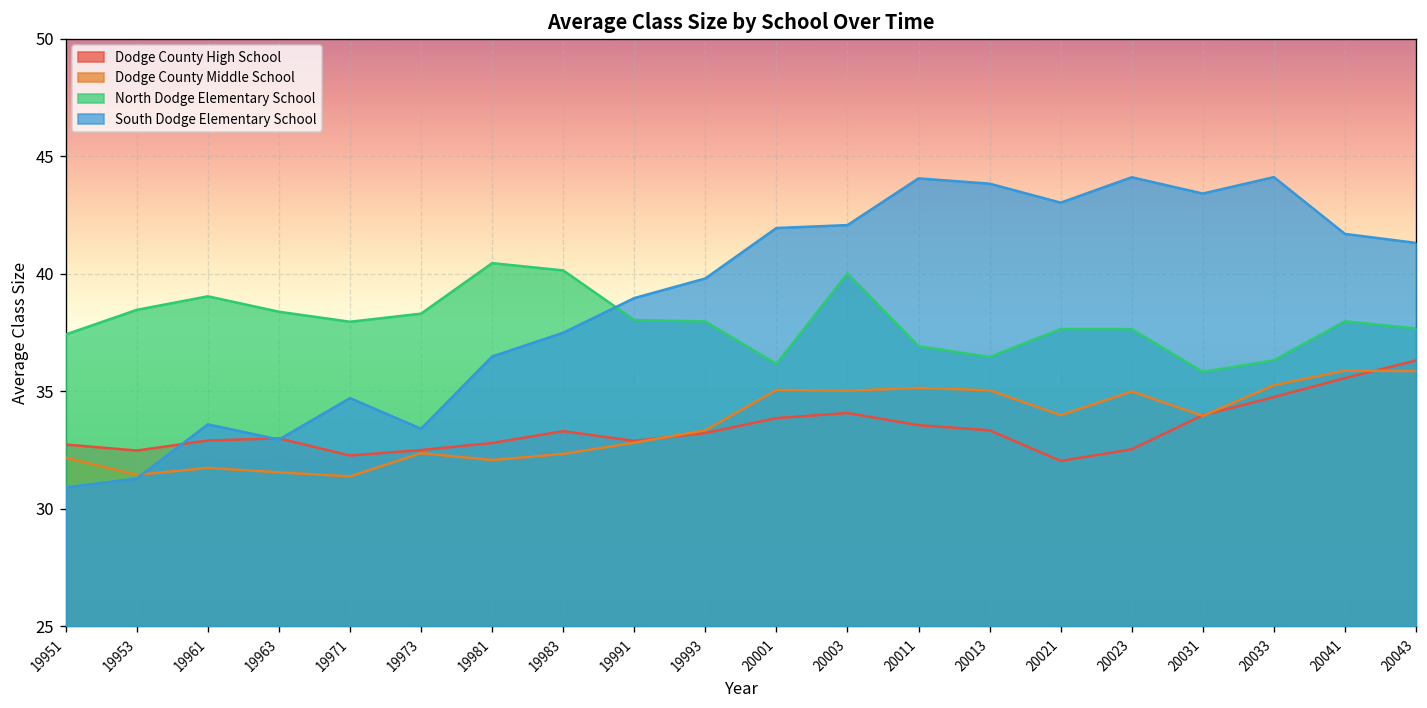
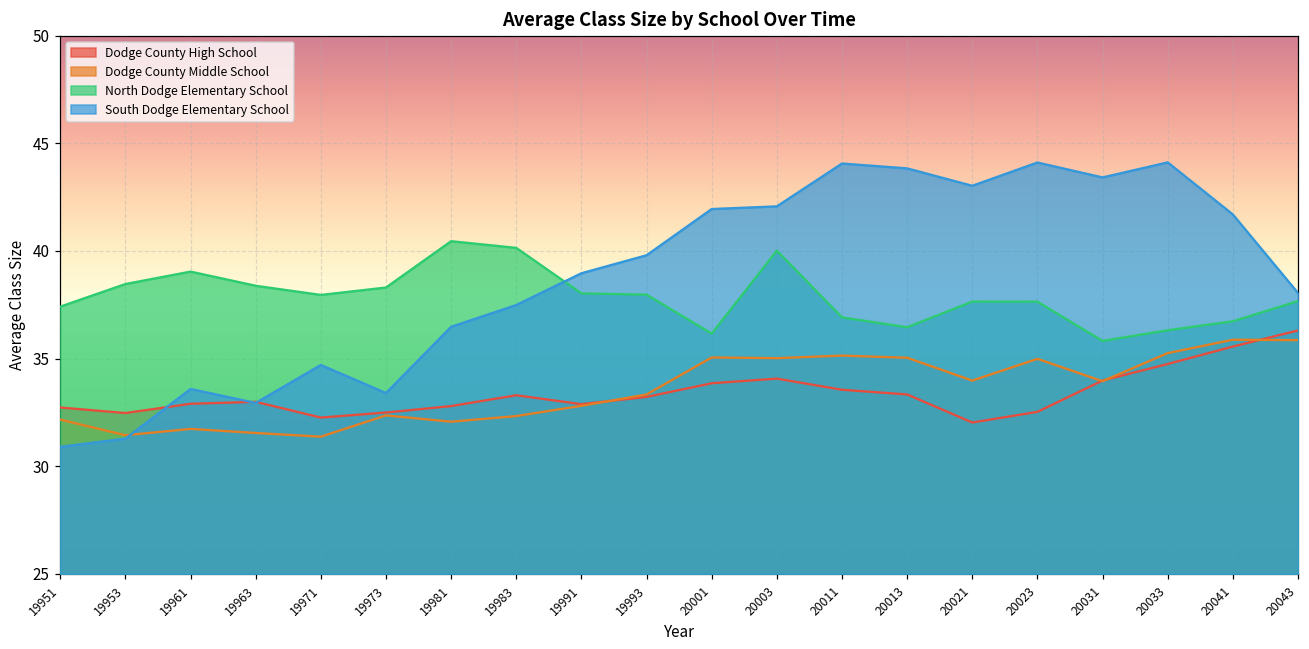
North Dodge Elementary School, 20041: 38.0 -> 36.7
South Dodge Elementary School, 20043: 41.3 -> 38.0
